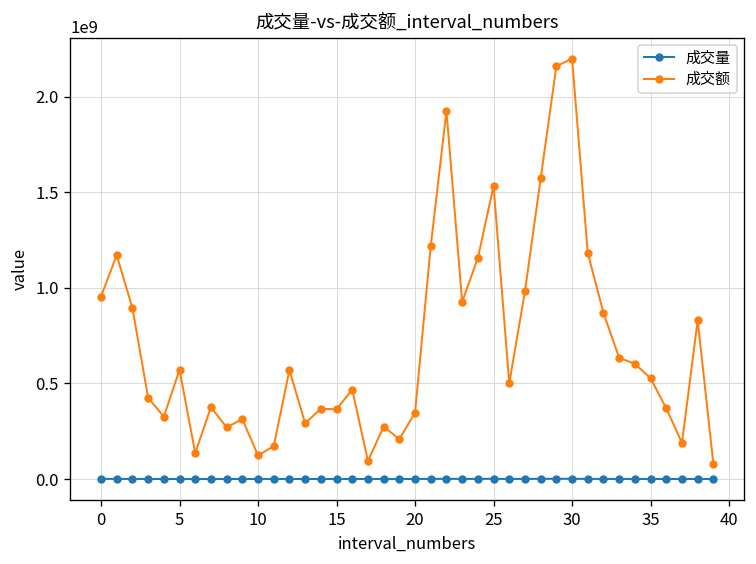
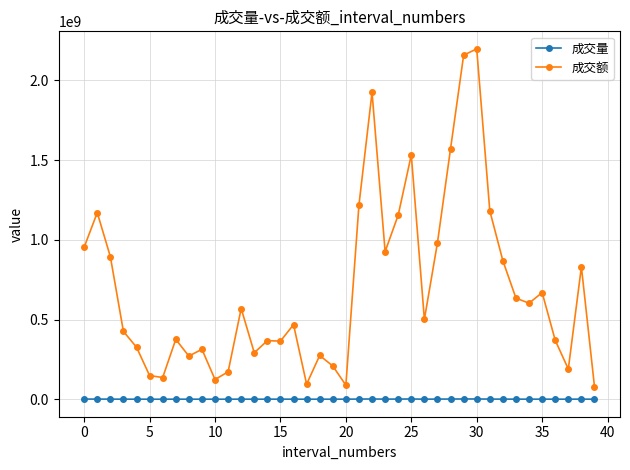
成交额, 5: 570000000 -> 150000000
成交额, 20: 350000000 -> 90000000
成交额, 35: 530000000 -> 670000000
